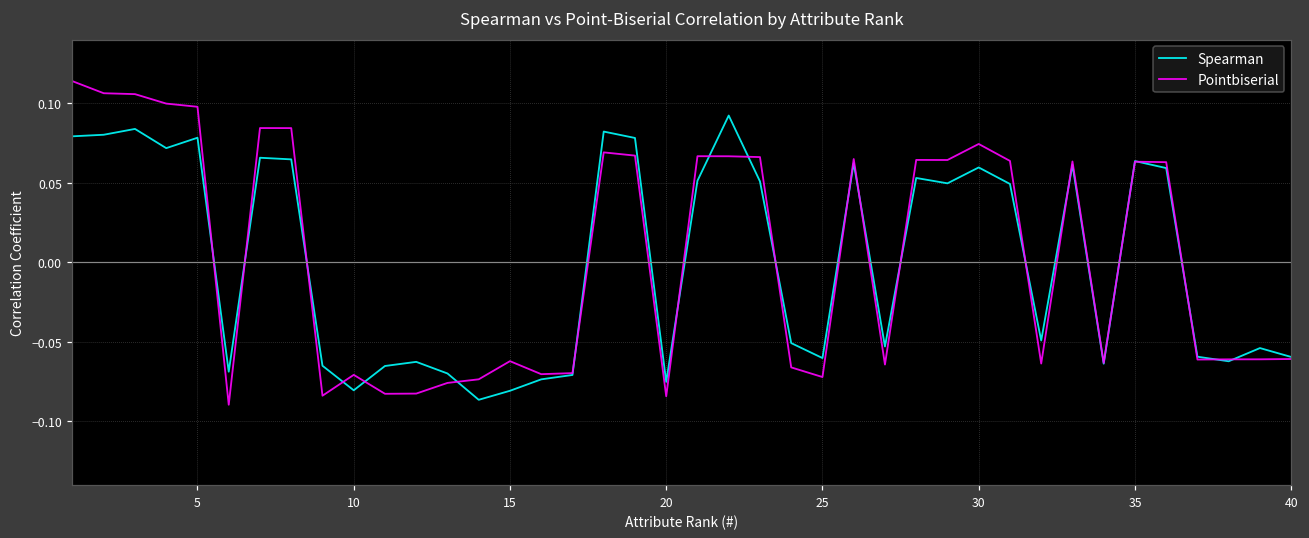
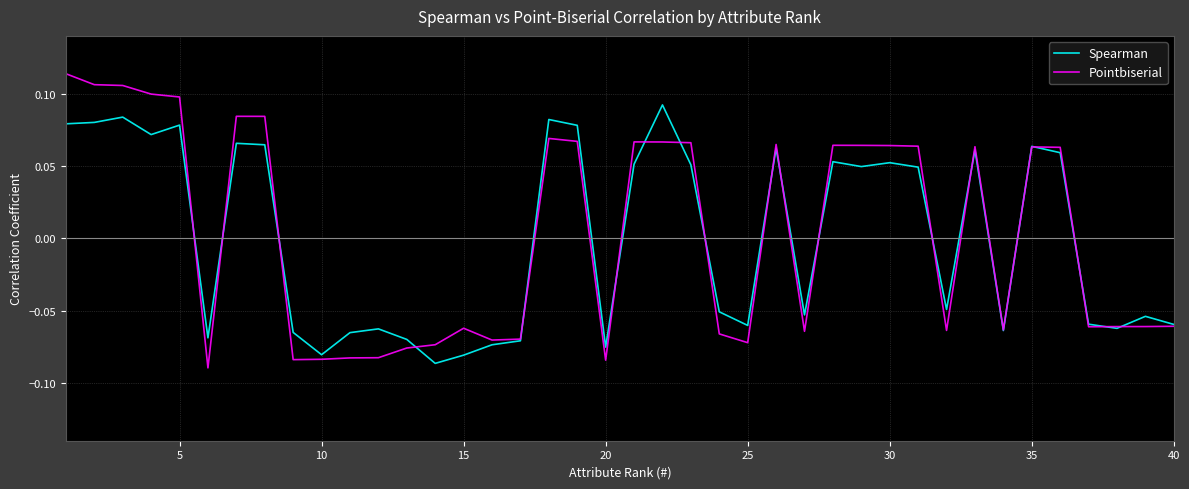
Pointbiserial, 10: -0.071 -> -0.084
Spearman, 30: 0.060 -> 0.052
Pointbiserial, 30: 0.074 -> 0.064
